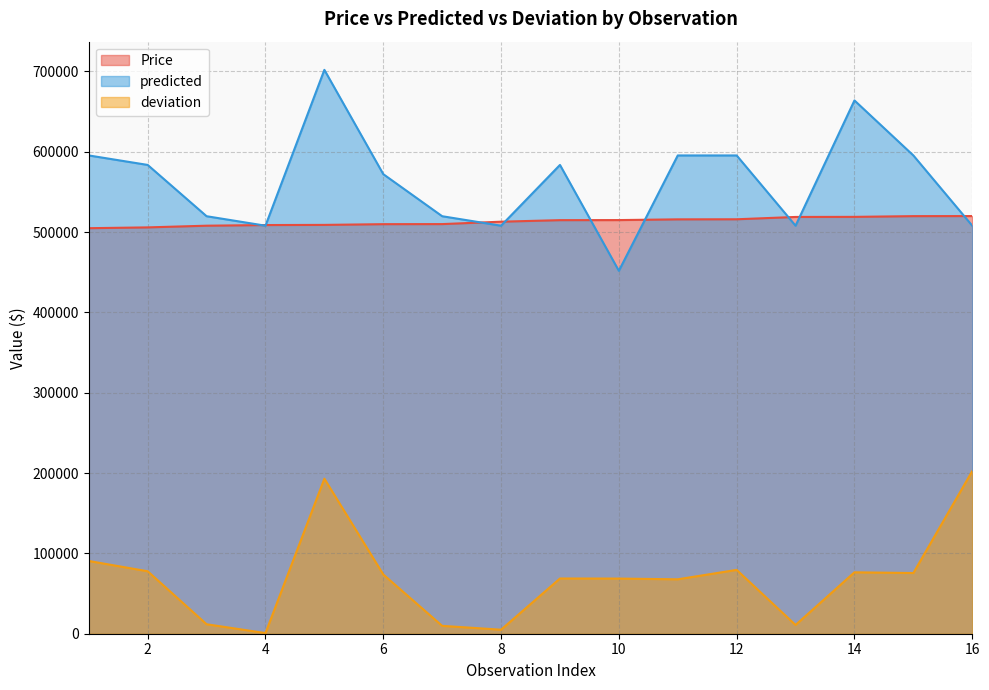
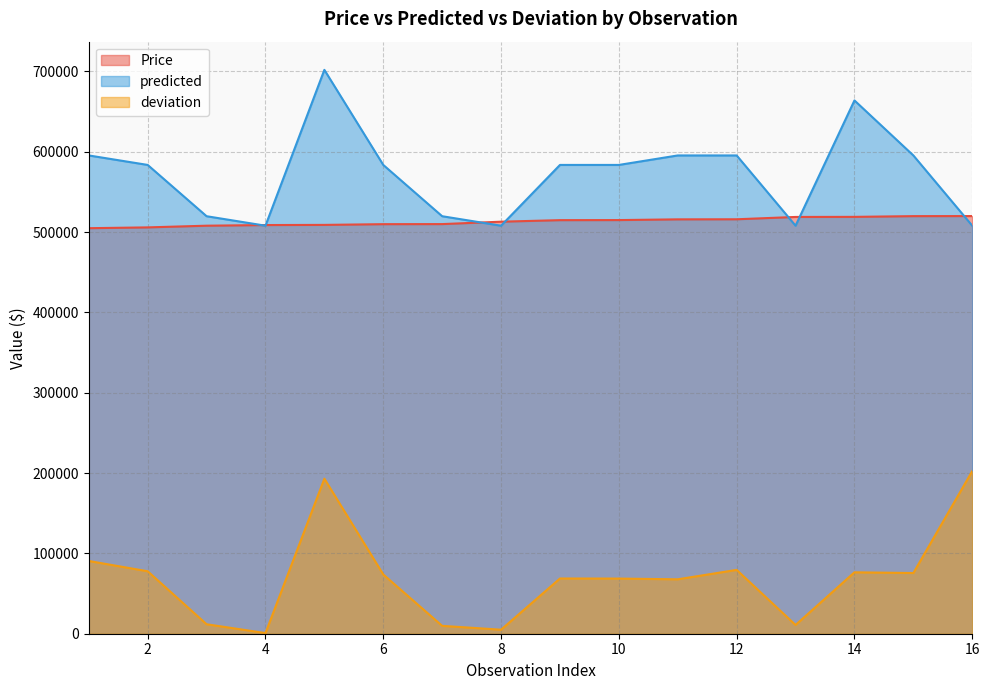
predicted, 6: 570000 -> 580000
predicted, 10: 450000 -> 580000
